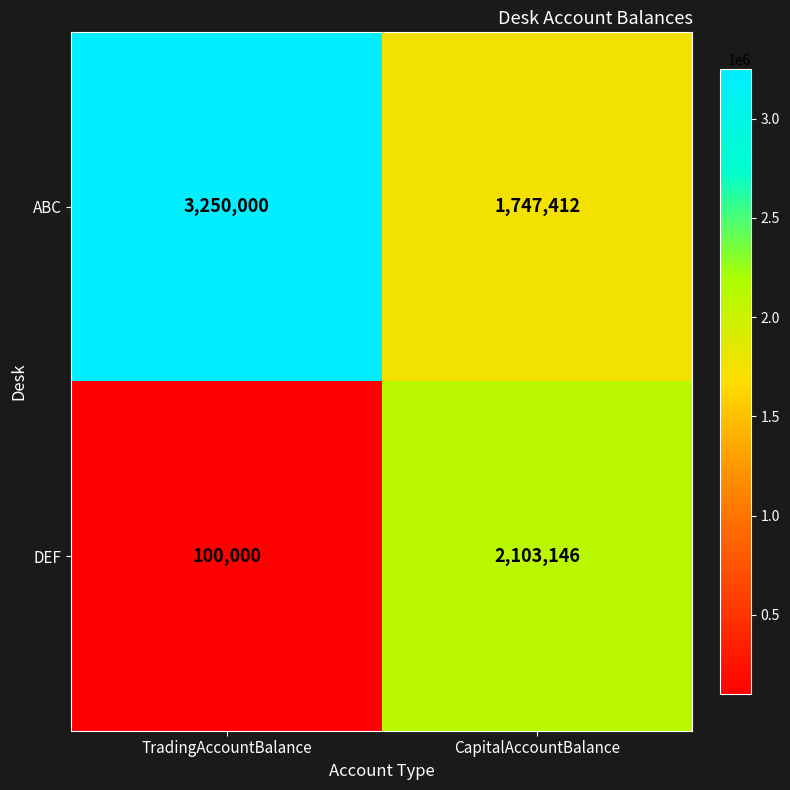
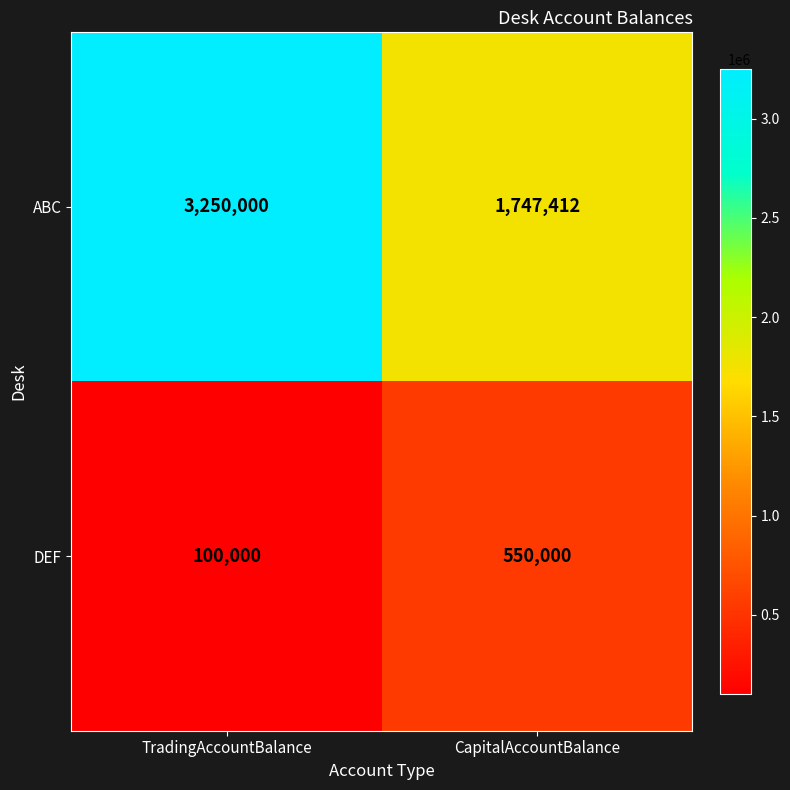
DEF, CapitalAccountBalance: 2,103,146 -> 550,000
